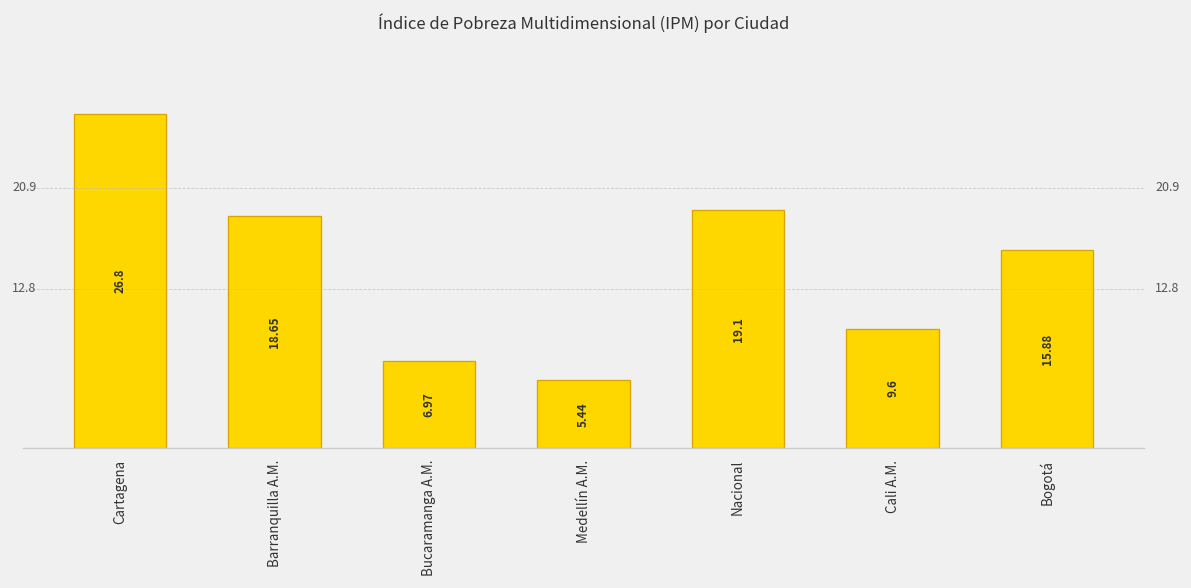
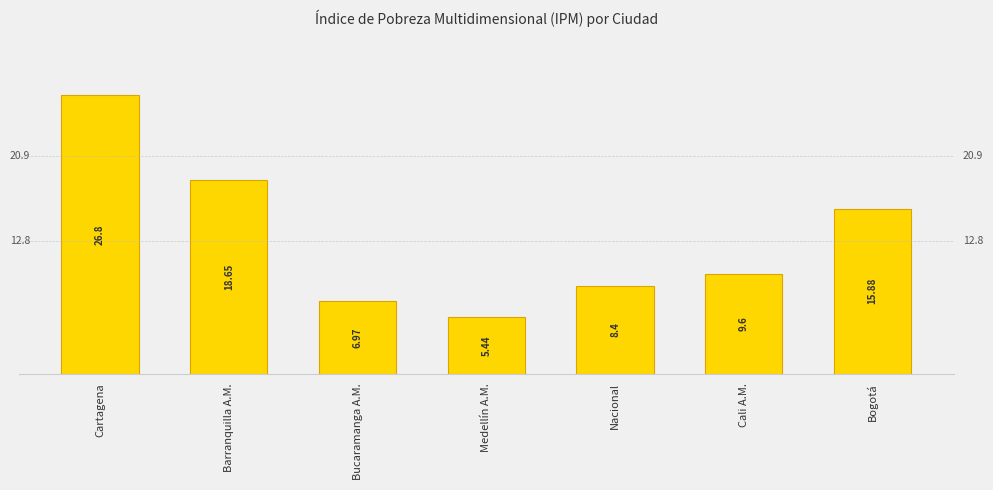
Nacional: 19.1 -> 8.4
